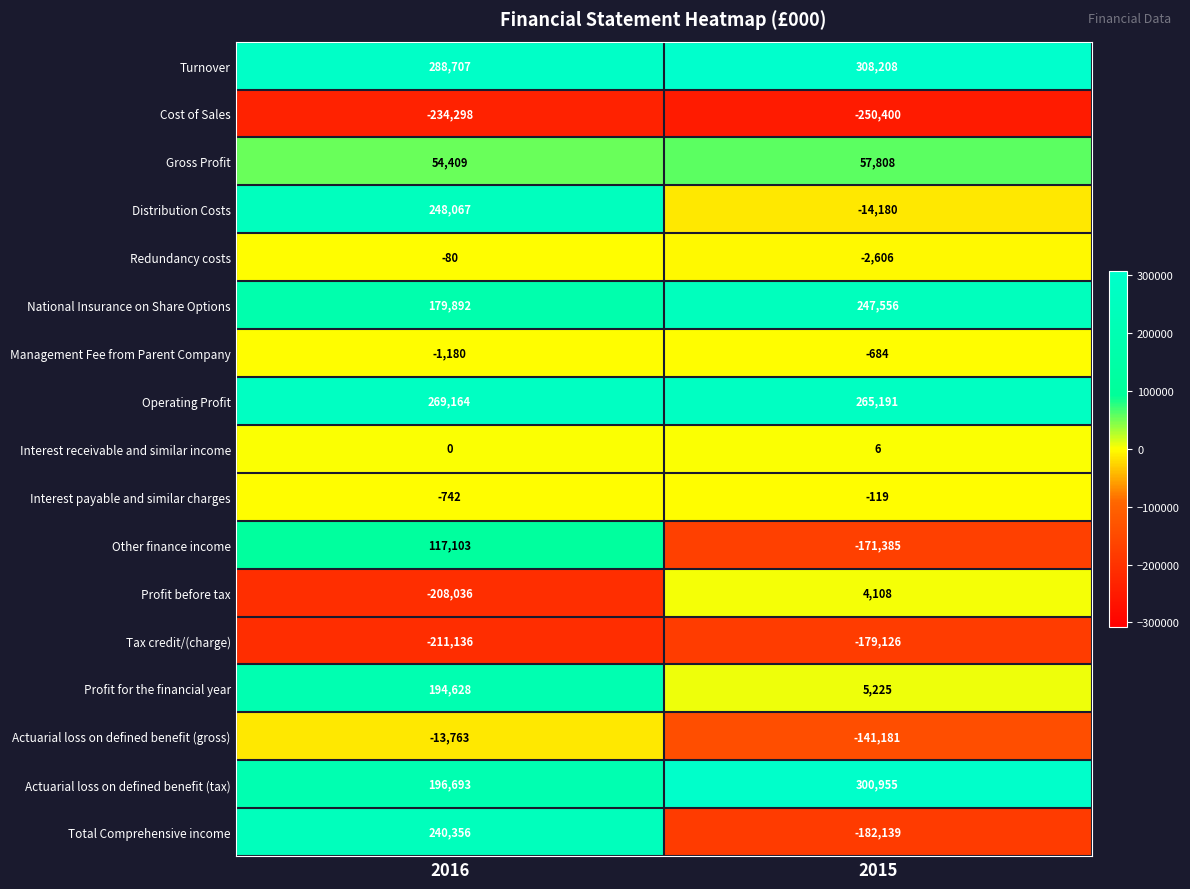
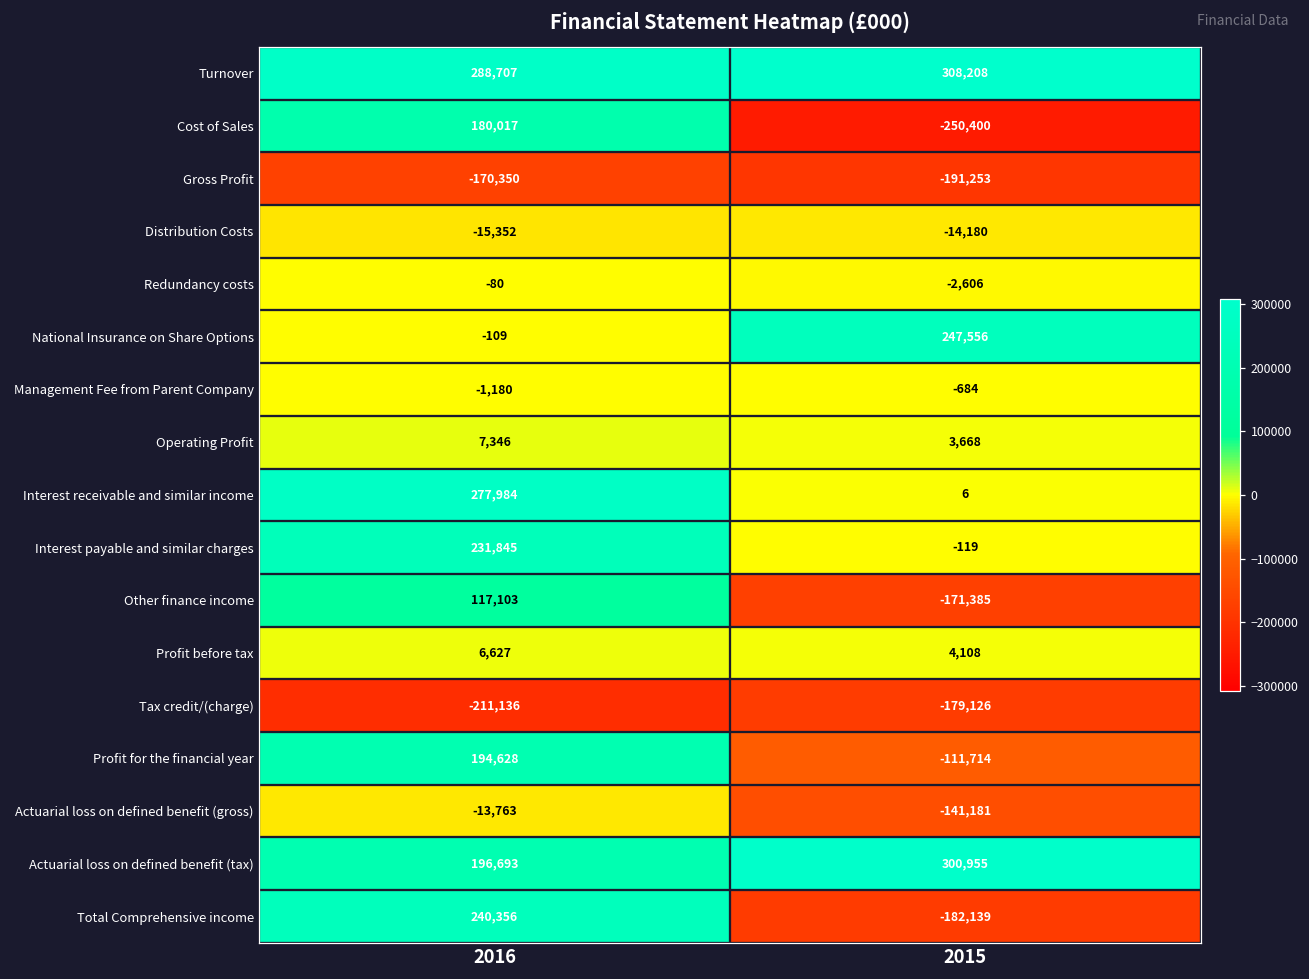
Cost of Sales, 2016: -234,298 -> 180,017
Gross Profit, 2016: 54,409 -> -170,350
Gross Profit, 2015: 57,808 -> -191,253
Distribution Costs, 2016: 248,067 -> -15,352
National Insurance on Share Options, 2016: 179,892 -> -109
Operating Profit, 2016: 269,164 -> 7,346
Operating Profit, 2015: 265,191 -> 3,668
Interest receivable and similar income, 2016: 0 -> 277,984
Interest payable and similar charges, 2016: -742 -> 231,845
Profit before tax, 2016: -208,036 -> 6,627
Profit for the financial year, 2015: 5,225 -> -111,714
